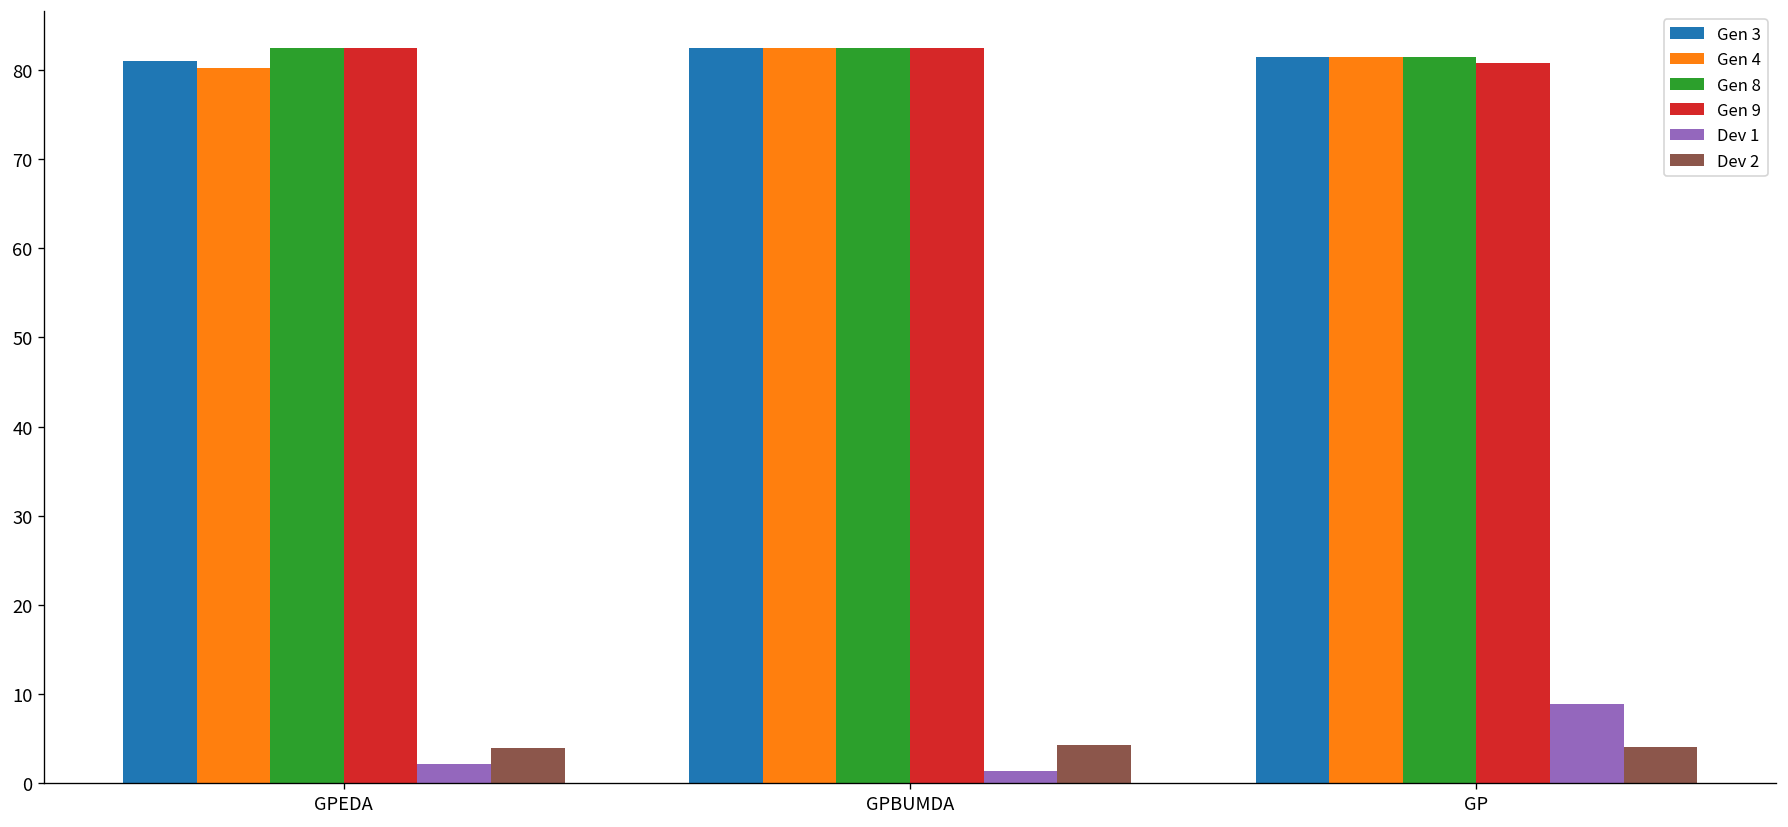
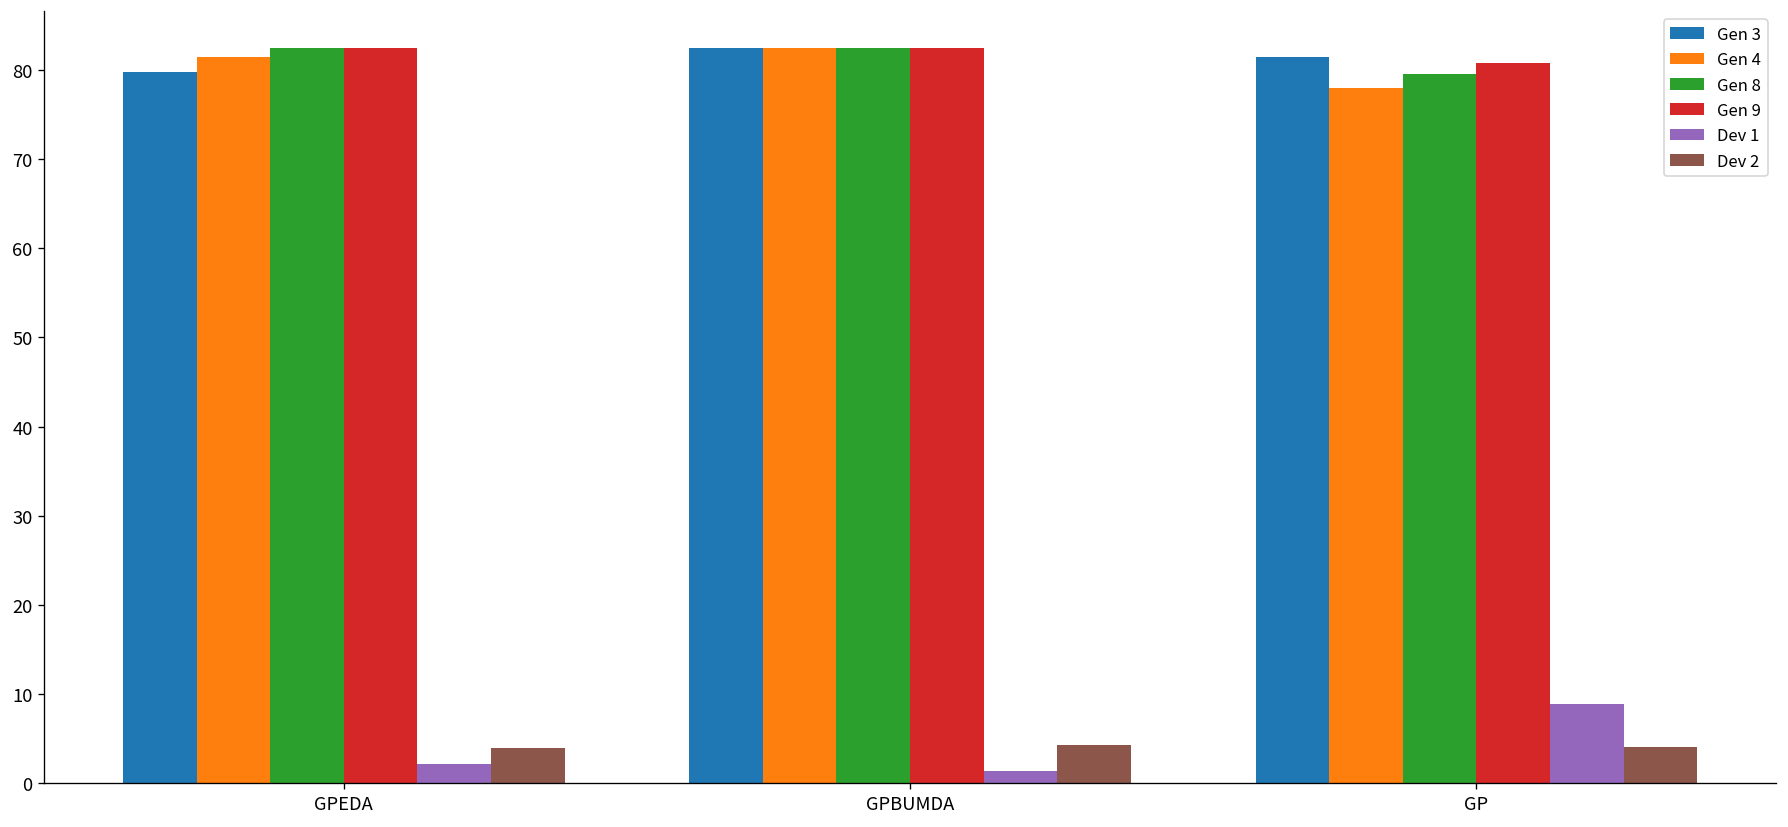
Gen 3, GPEDA: 81 -> 80
Gen 4, GPEDA: 80 -> 81
Gen 4, GP: 81 -> 78
Gen 8, GP: 81 -> 80
